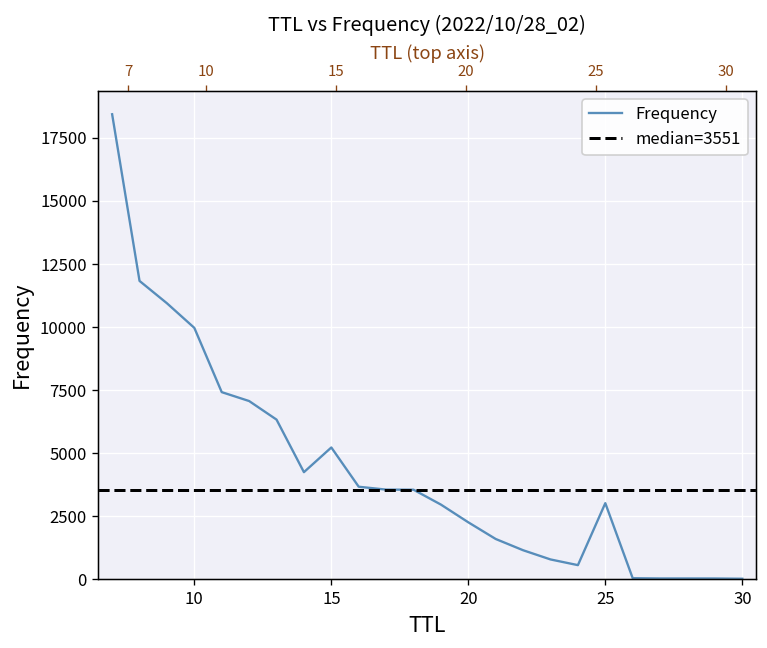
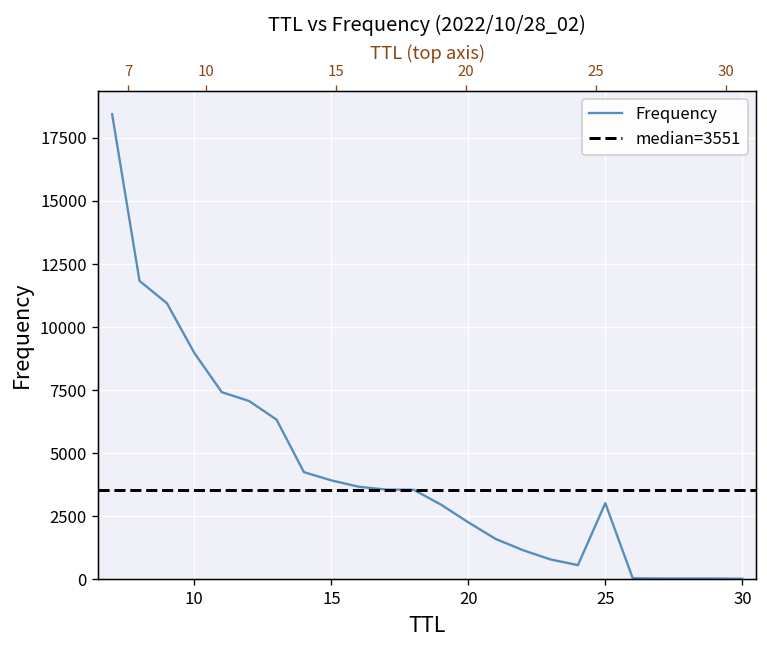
10: 10000 -> 9000
15: 5200 -> 3900
